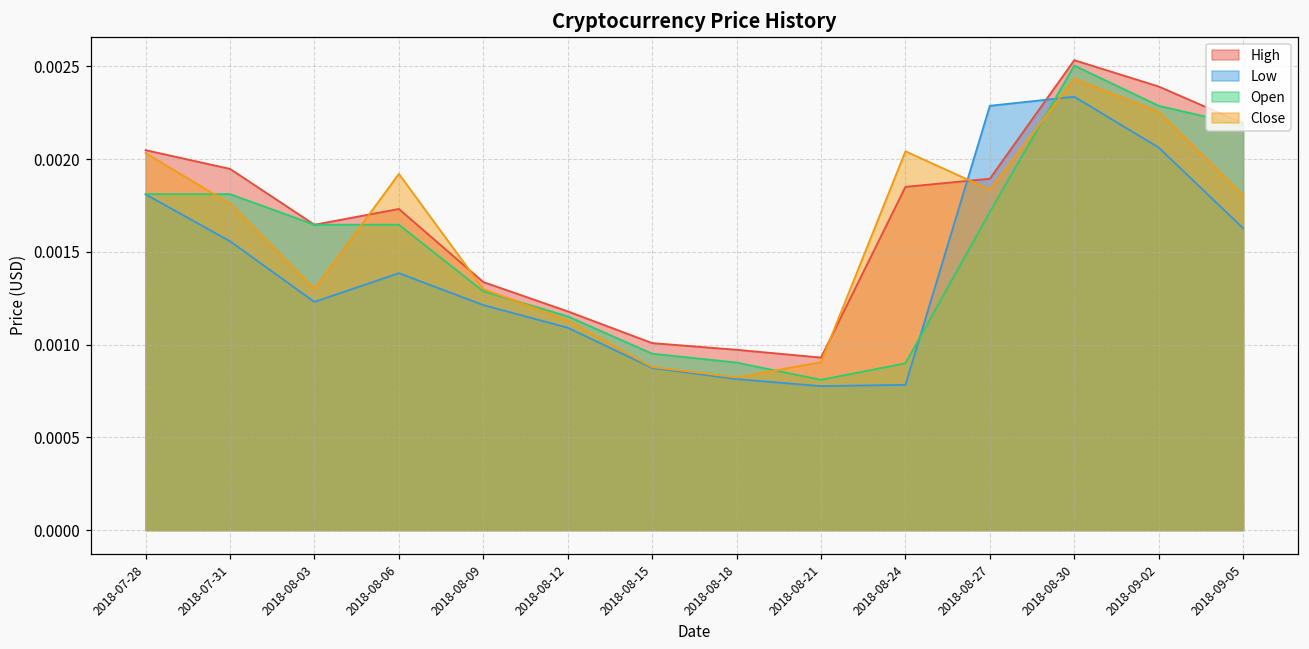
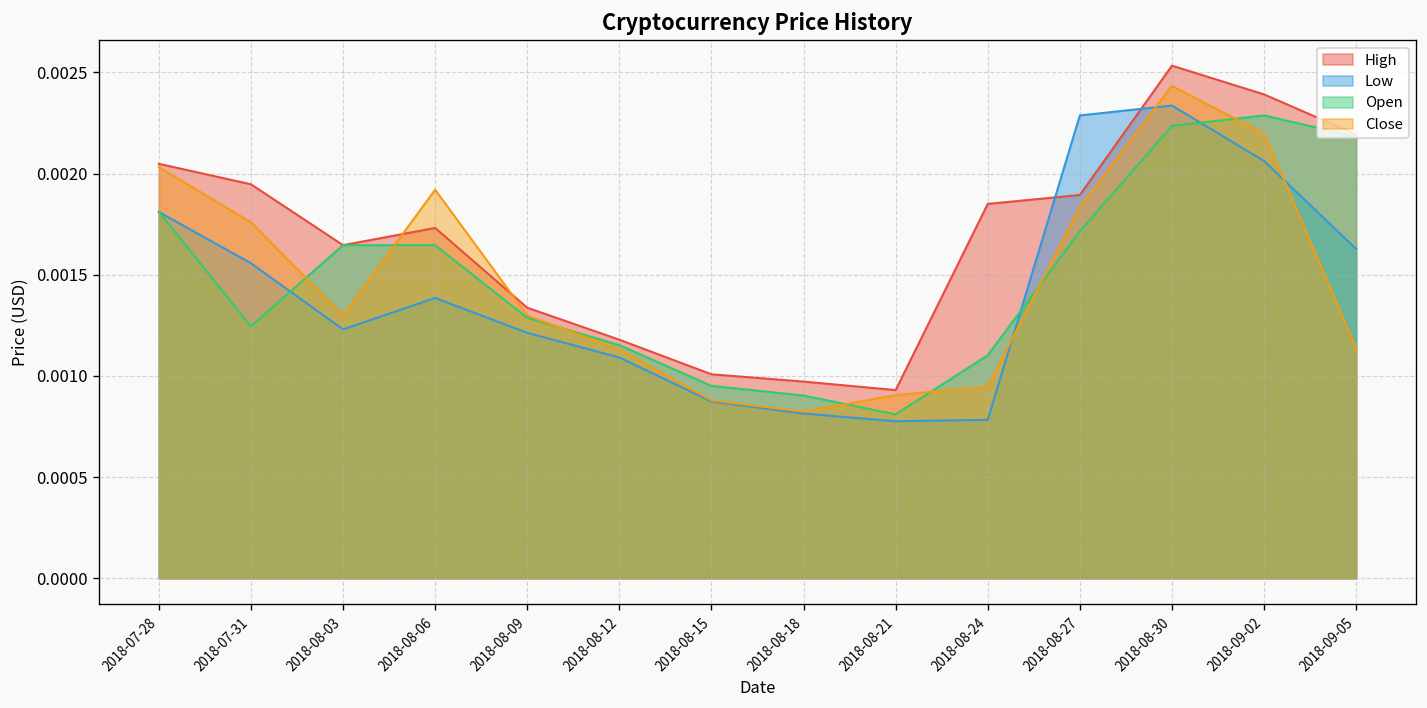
Open, 2018-07-31: 0.00181 -> 0.00125
Open, 2018-08-24: 0.00090 -> 0.00110
Close, 2018-08-24: 0.00204 -> 0.00095
Open, 2018-08-30: 0.00250 -> 0.00224
Close, 2018-09-02: 0.00225 -> 0.00220
Close, 2018-09-05: 0.00180 -> 0.00114
